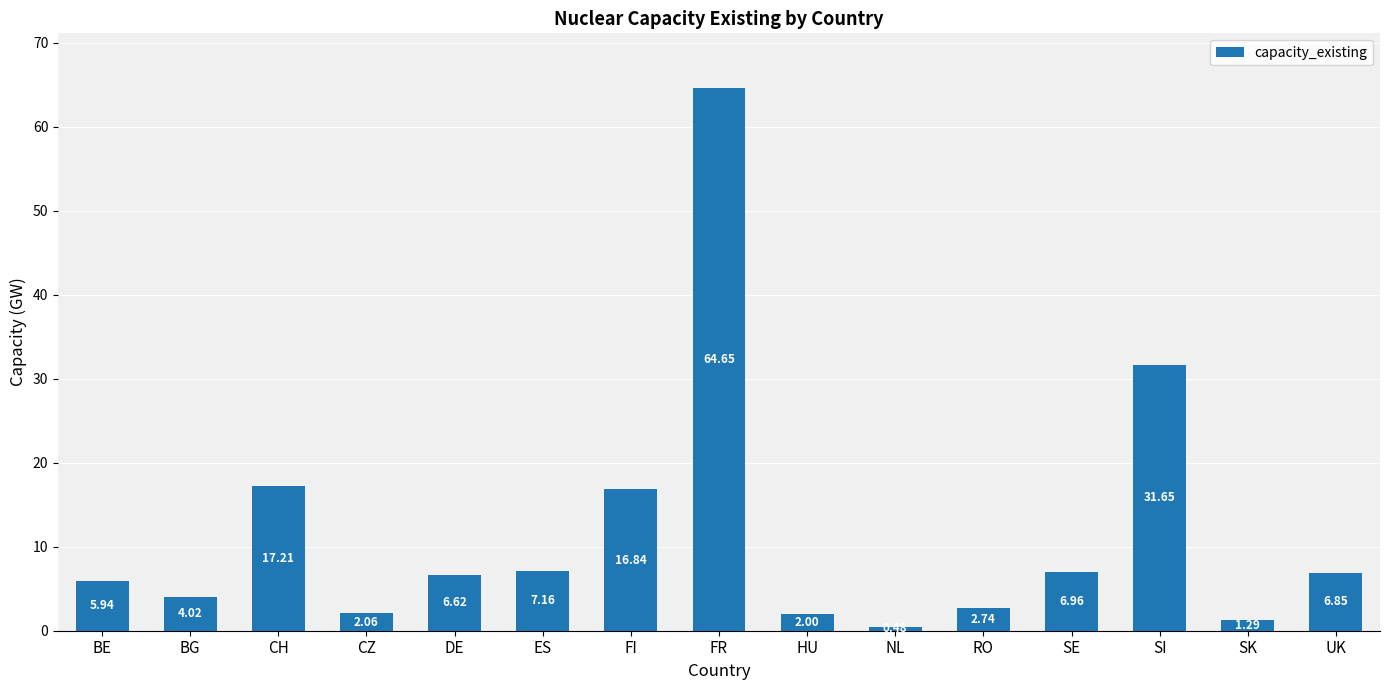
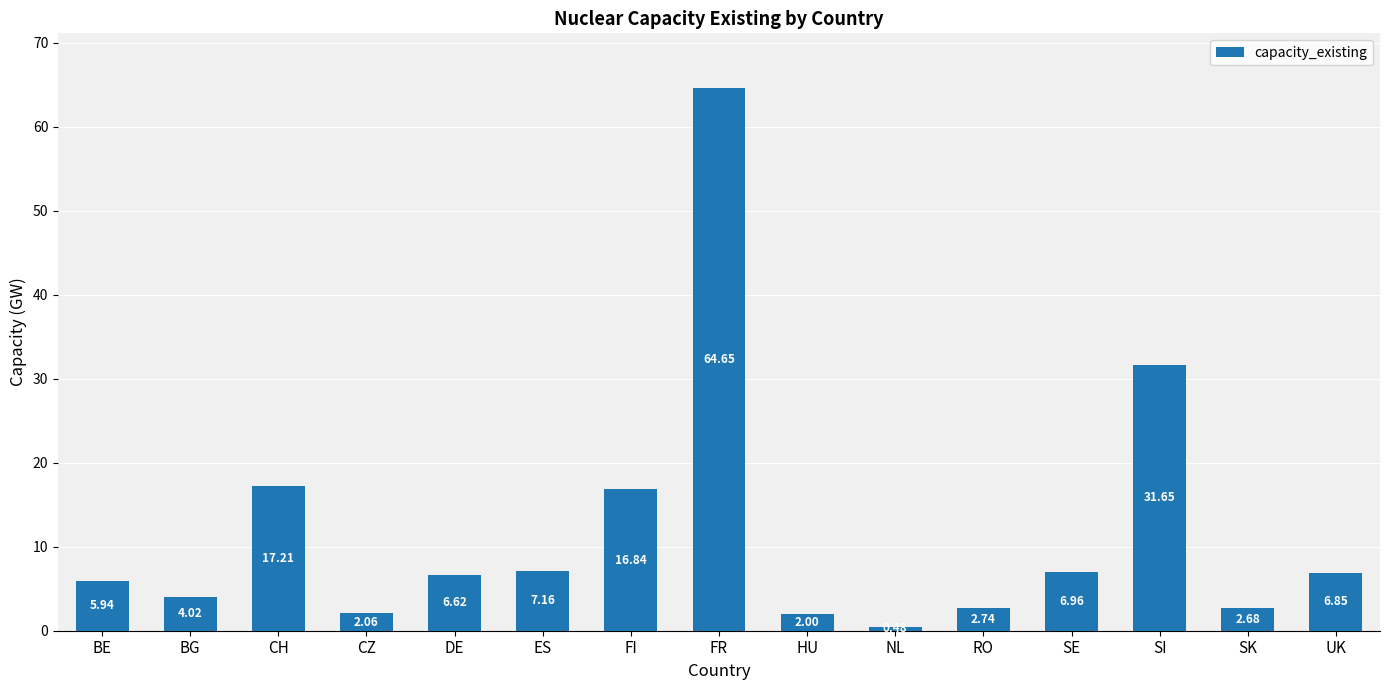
SK: 1.29 -> 2.68
